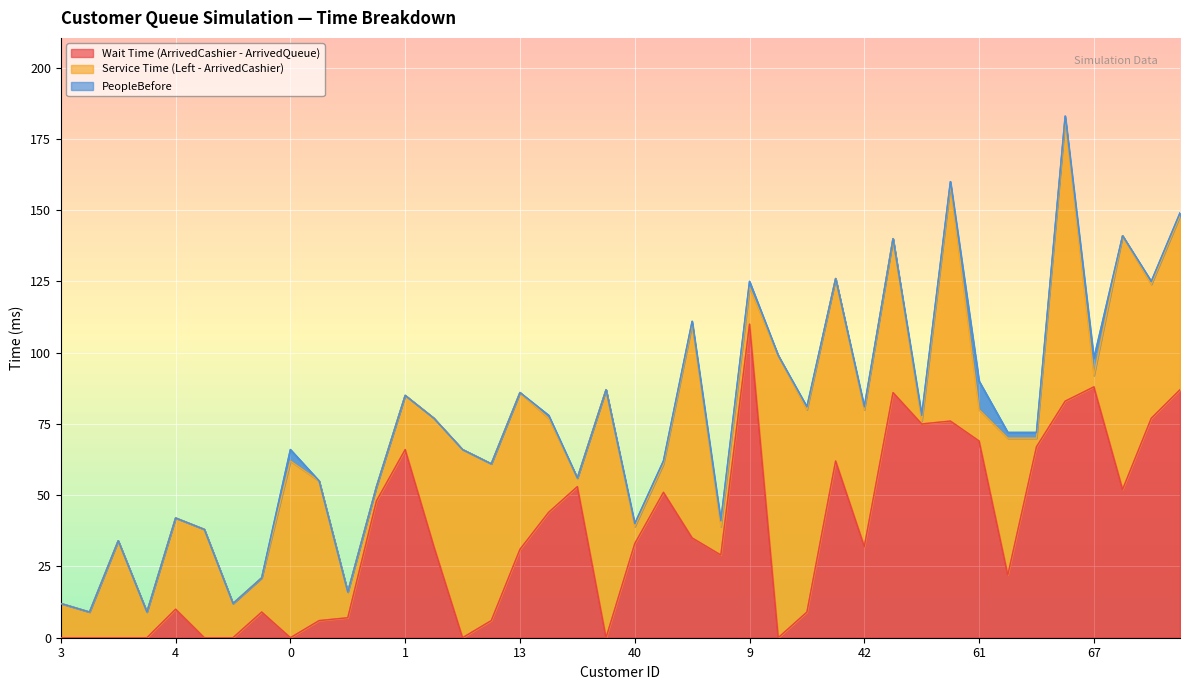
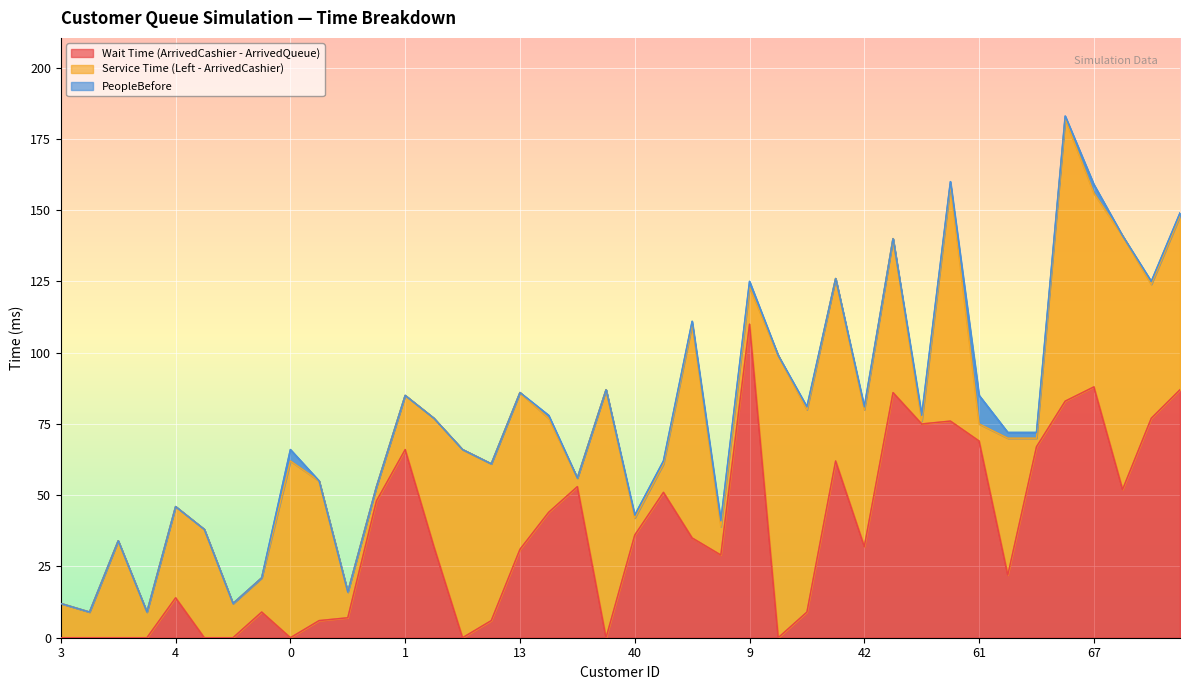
Wait Time (ArrivedCashier - ArrivedQueue), 4: 10 -> 14
Wait Time (ArrivedCashier - ArrivedQueue), 40: 33 -> 36
Service Time (Left - ArrivedCashier), 61: 11 -> 6
Service Time (Left - ArrivedCashier), 67: 4 -> 68
PeopleBefore, 67: 6 -> 3
